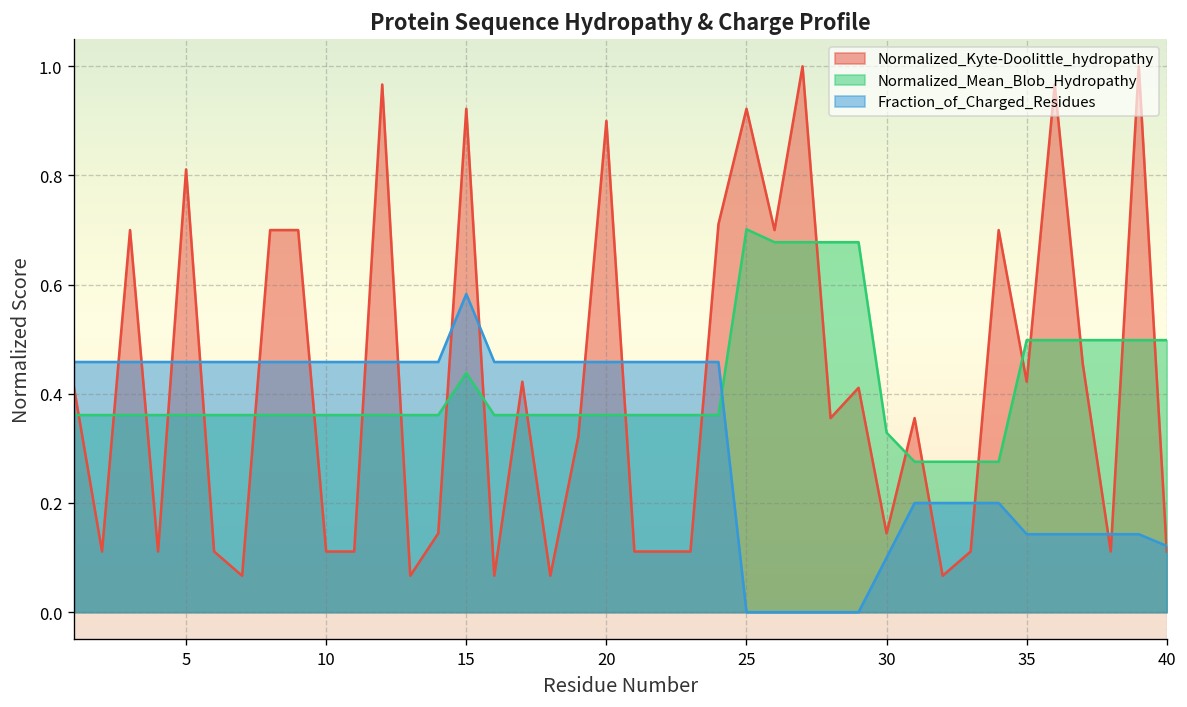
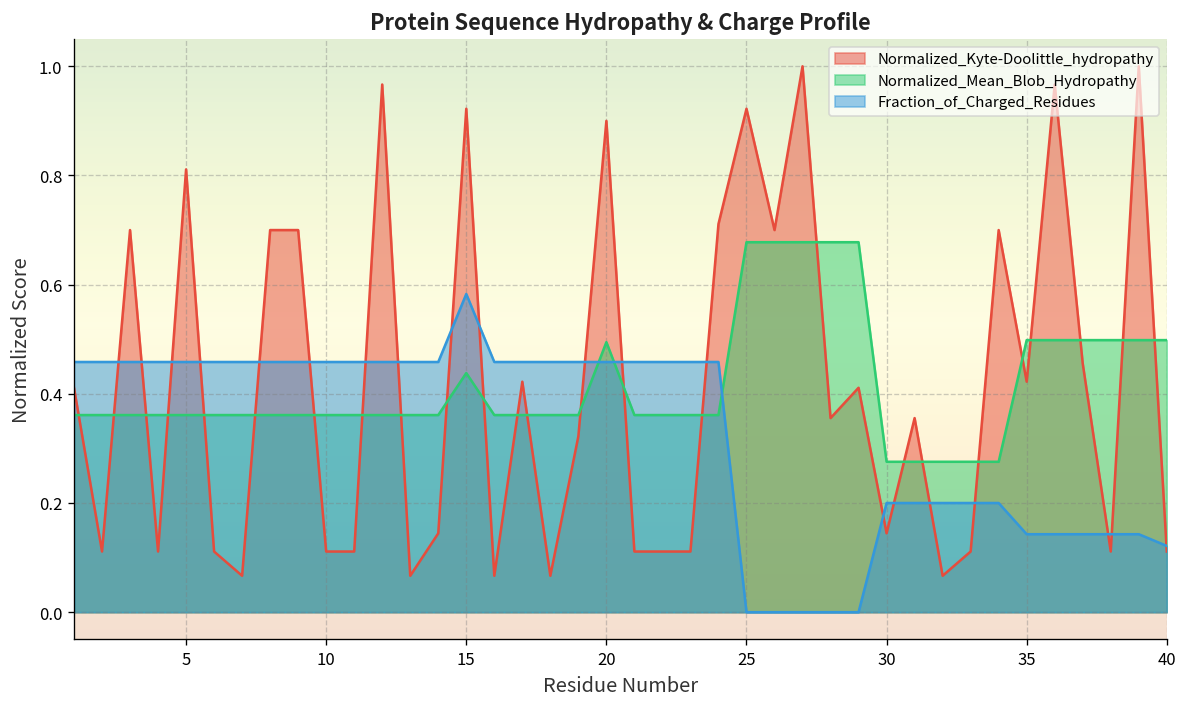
Normalized_Mean_Blob_Hydropathy, 20: 0.36 -> 0.49
Normalized_Mean_Blob_Hydropathy, 25: 0.70 -> 0.68
Normalized_Mean_Blob_Hydropathy, 30: 0.33 -> 0.28
Fraction_of_Charged_Residues, 30: 0.1 -> 0.2
